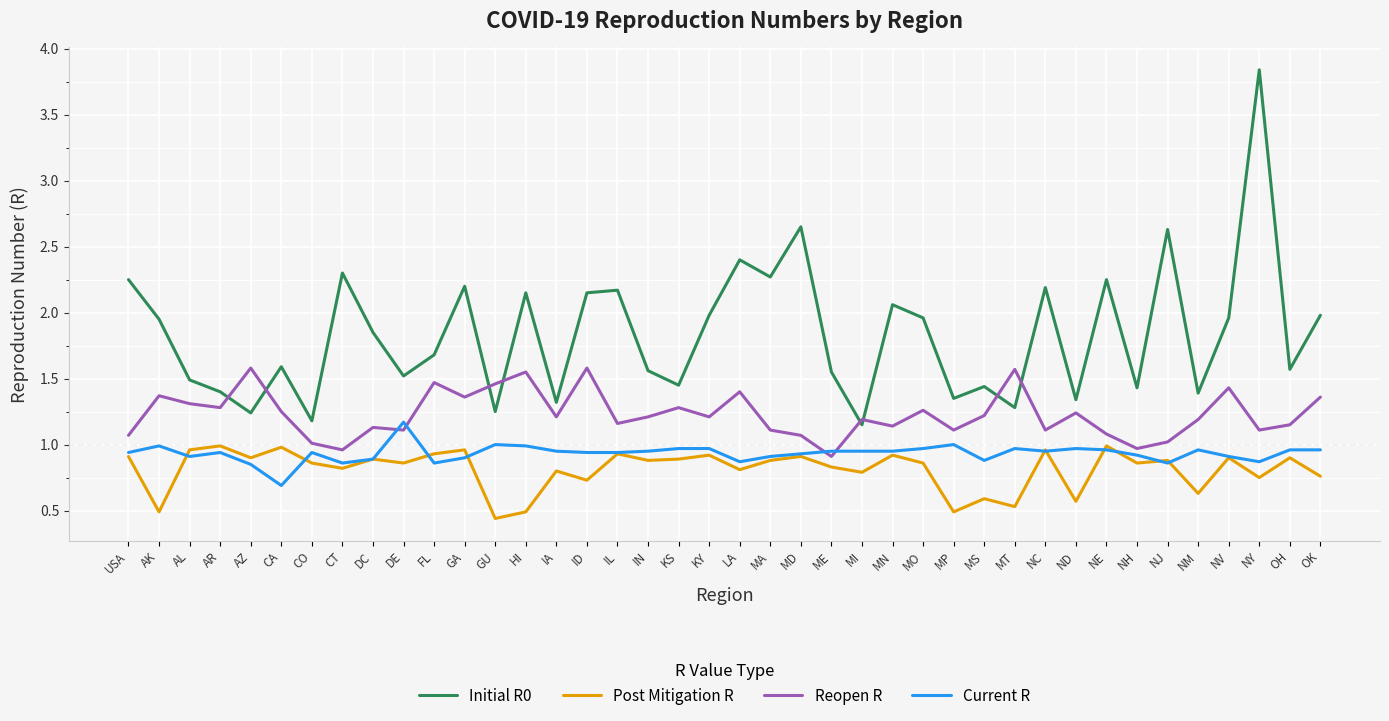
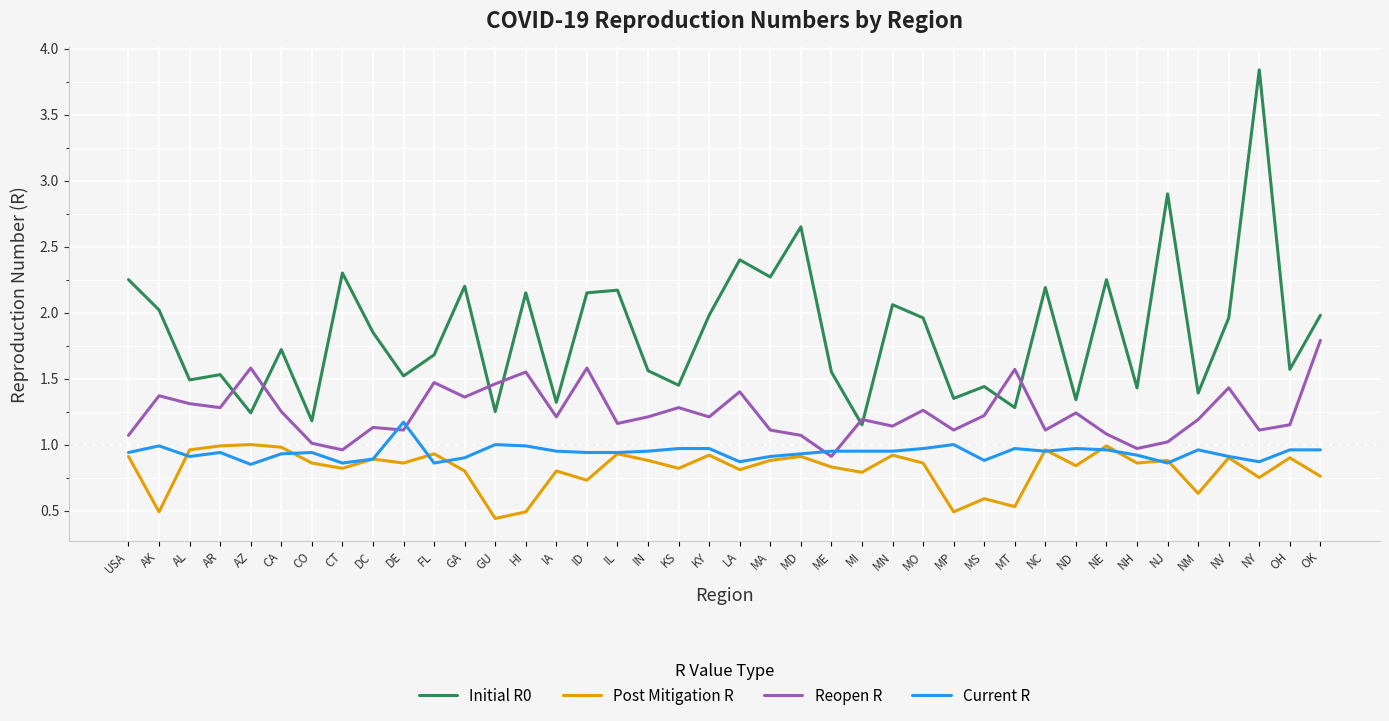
Initial R0, AK: 1.95 -> 2.02
Initial R0, AR: 1.40 -> 1.53
Post Mitigation R, AZ: 0.9 -> 1.0
Initial R0, CA: 1.59 -> 1.72
Current R, CA: 0.69 -> 0.93
Post Mitigation R, GA: 0.96 -> 0.80
Post Mitigation R, KS: 0.89 -> 0.82
Post Mitigation R, ND: 0.57 -> 0.84
Initial R0, NJ: 2.63 -> 2.90
Reopen R, OK: 1.36 -> 1.79
